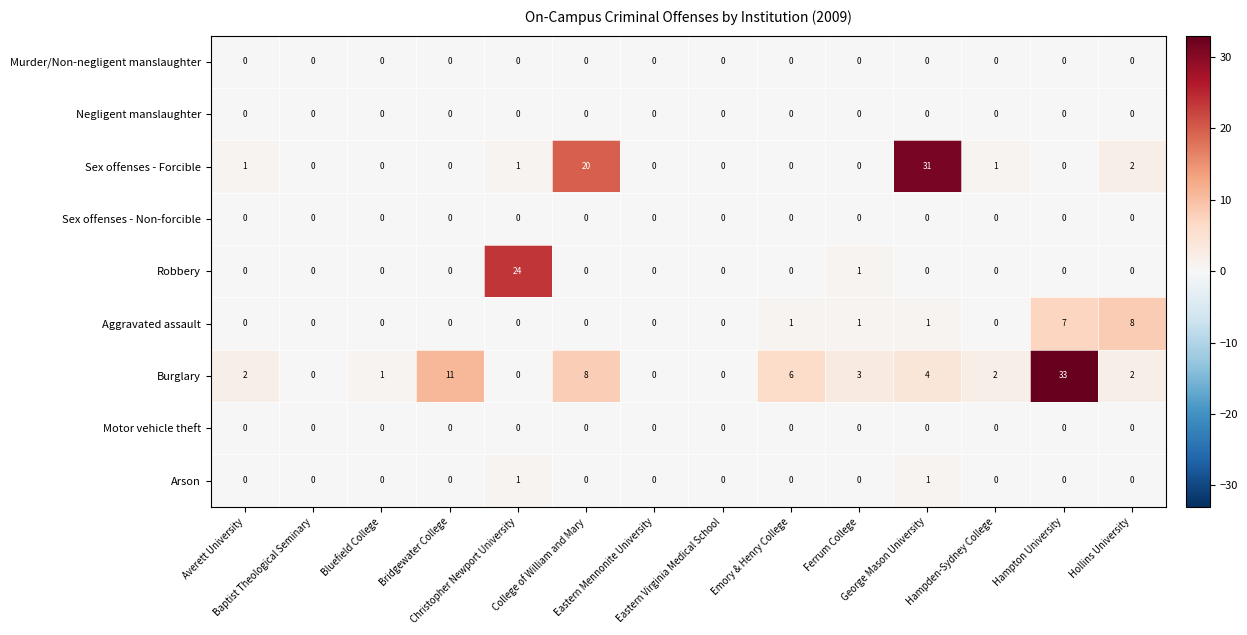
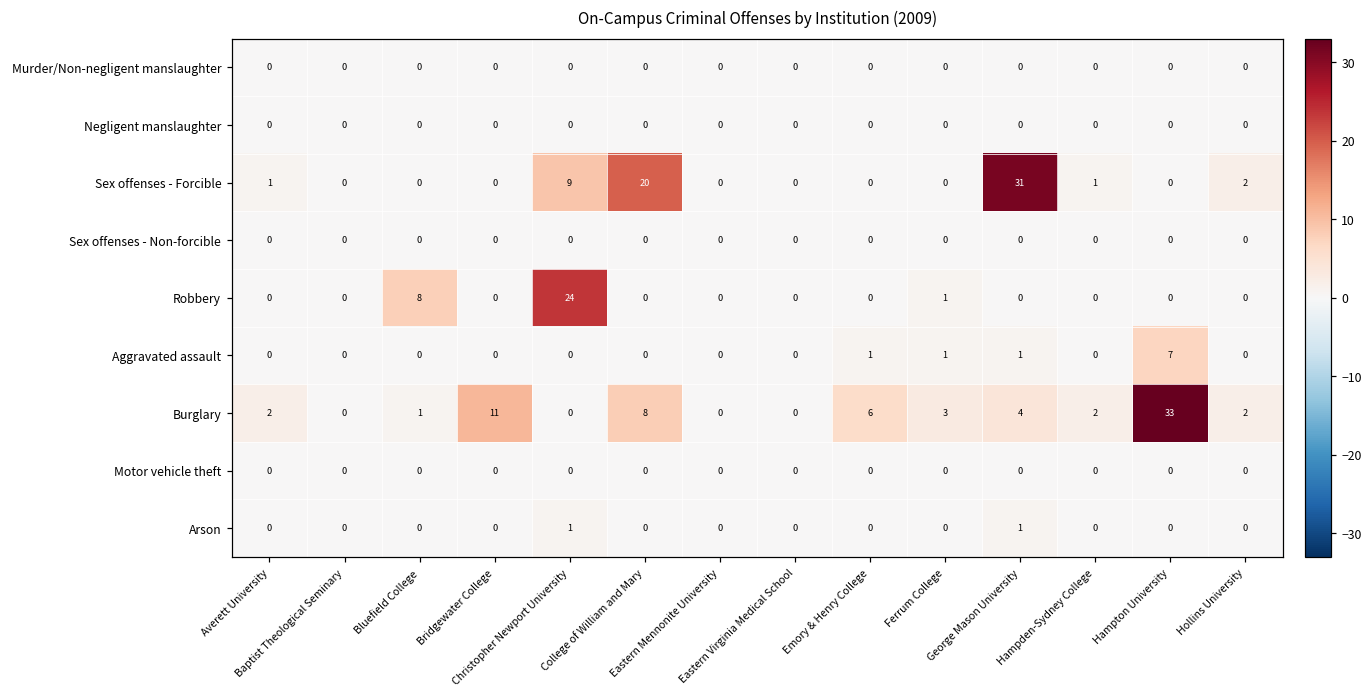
Sex offenses - Forcible, Christopher Newport University: 1 -> 9
Robbery, Bluefield College: 0 -> 8
Aggravated assault, Hollins University: 8 -> 0
